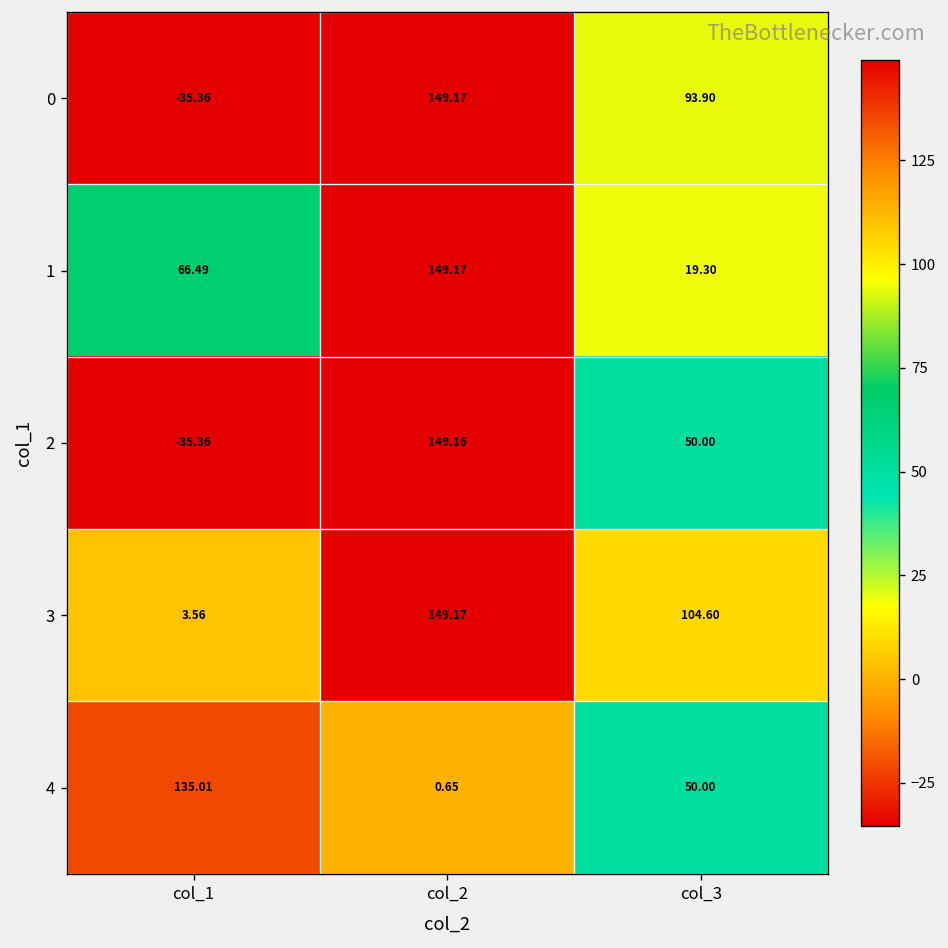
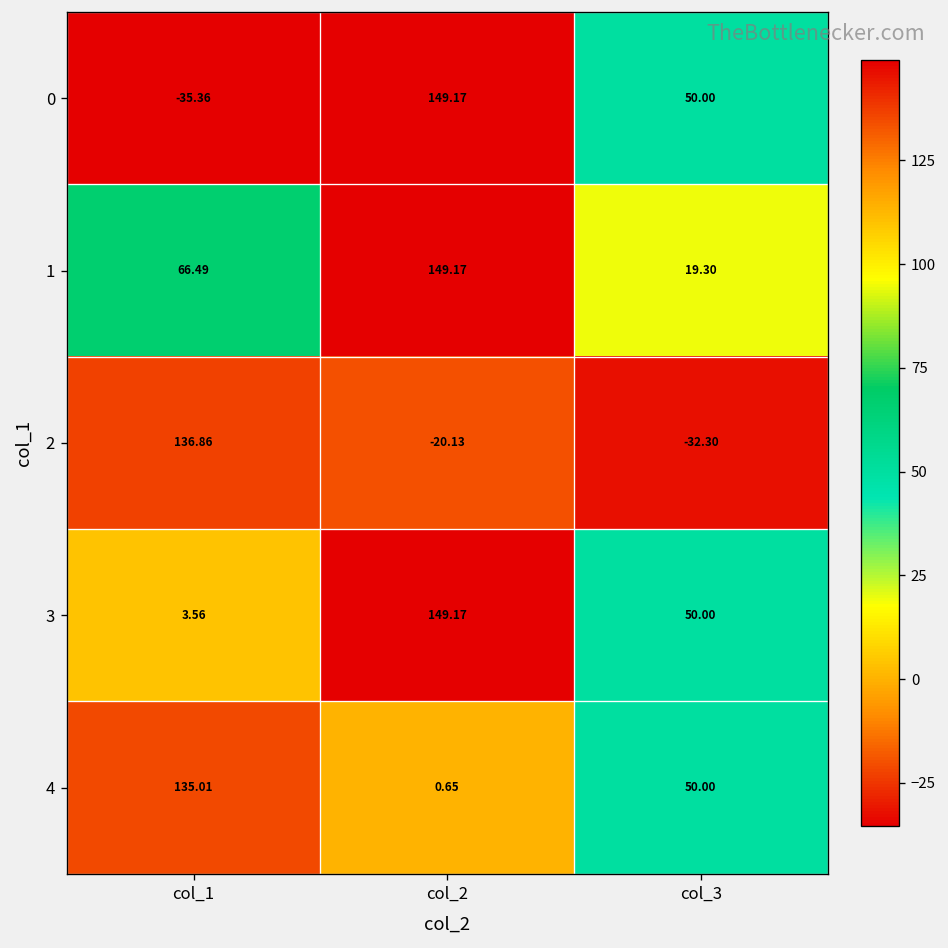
0, col_3: 93.90 -> 50.00
2, col_1: -35.36 -> 136.86
2, col_2: 149.16 -> -20.13
2, col_3: 50.00 -> -32.30
3, col_3: 104.60 -> 50.00
